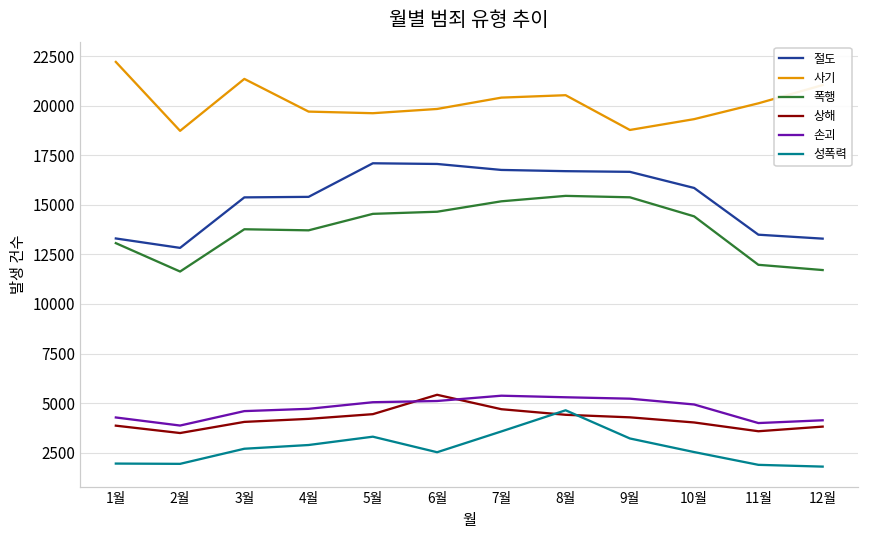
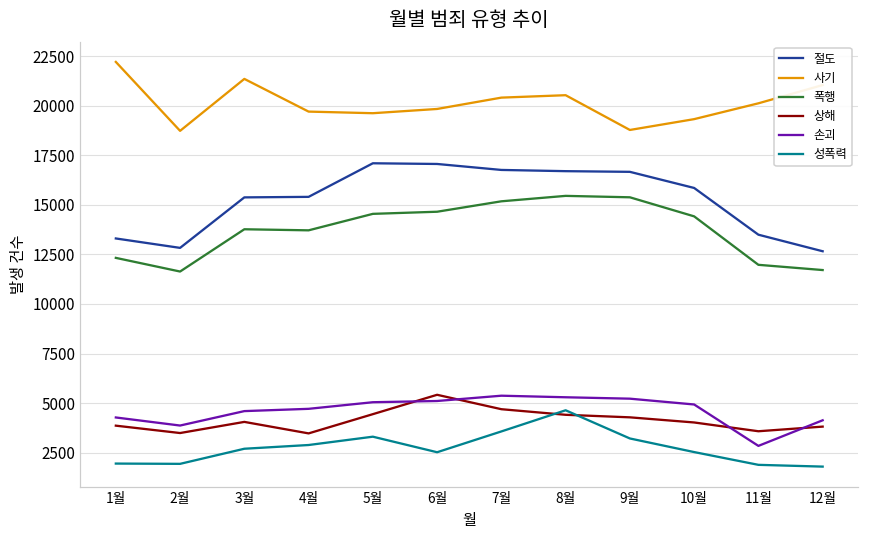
폭행, 1월: 13100 -> 12300
상해, 4월: 4200 -> 3500
손괴, 11월: 4000 -> 2800
절도, 12월: 13300 -> 12700
